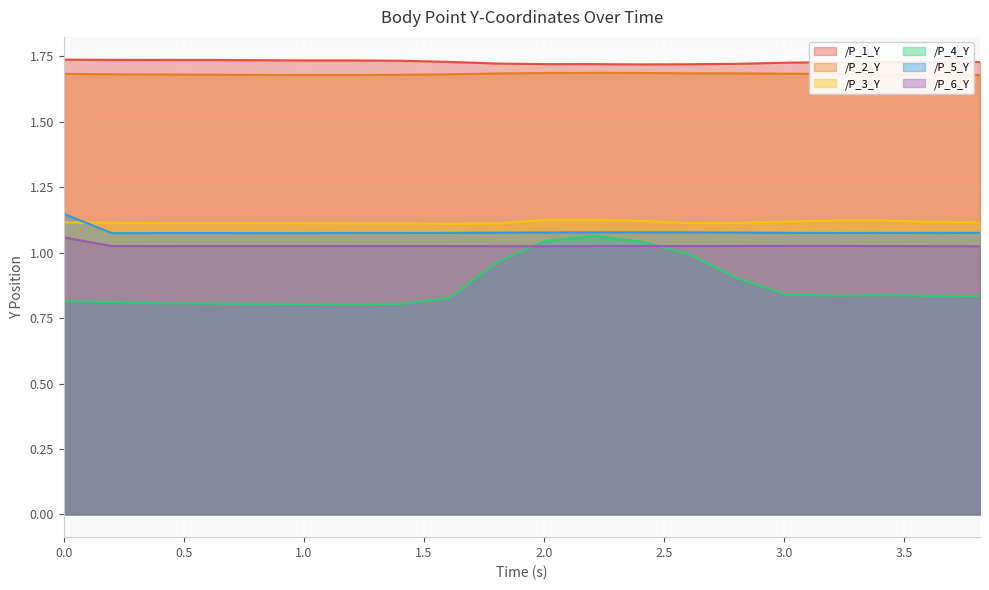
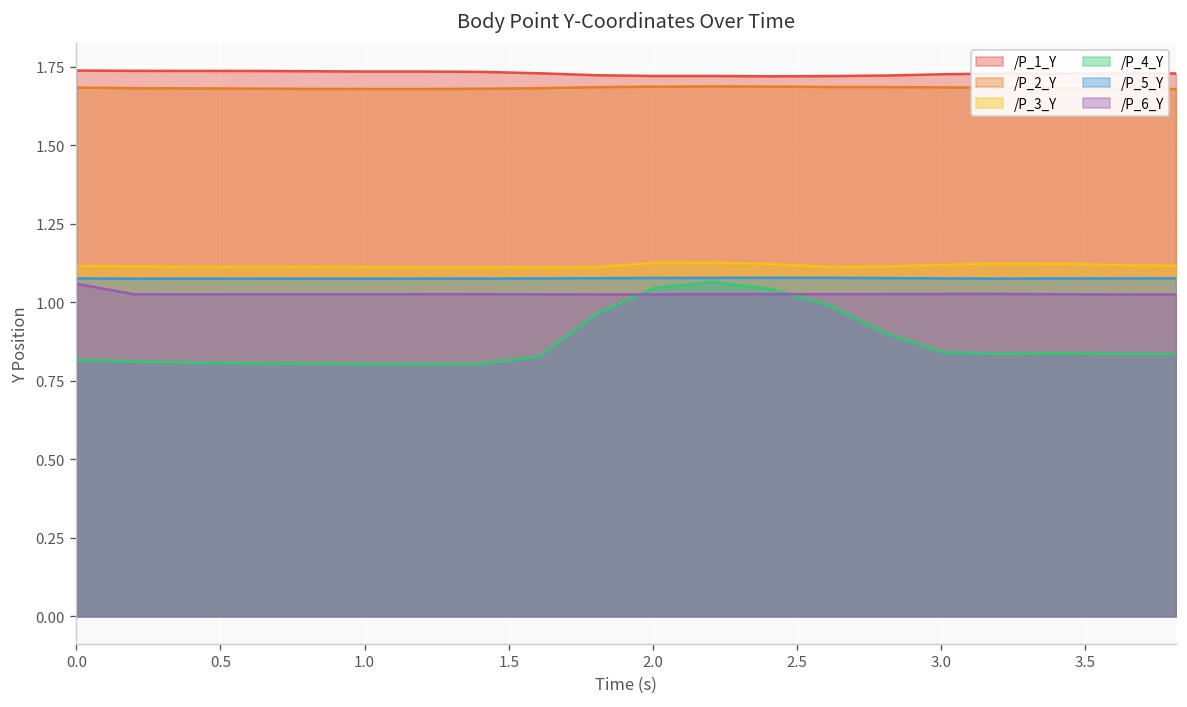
/P_5_Y, 0.0: 1.15 -> 1.08
